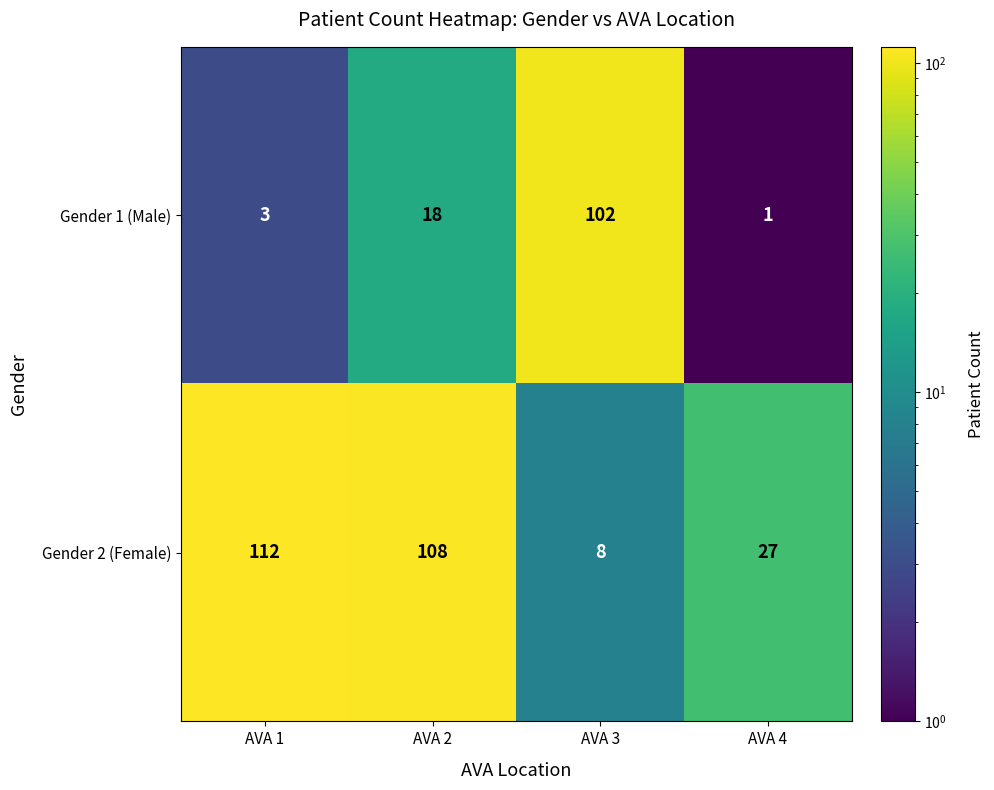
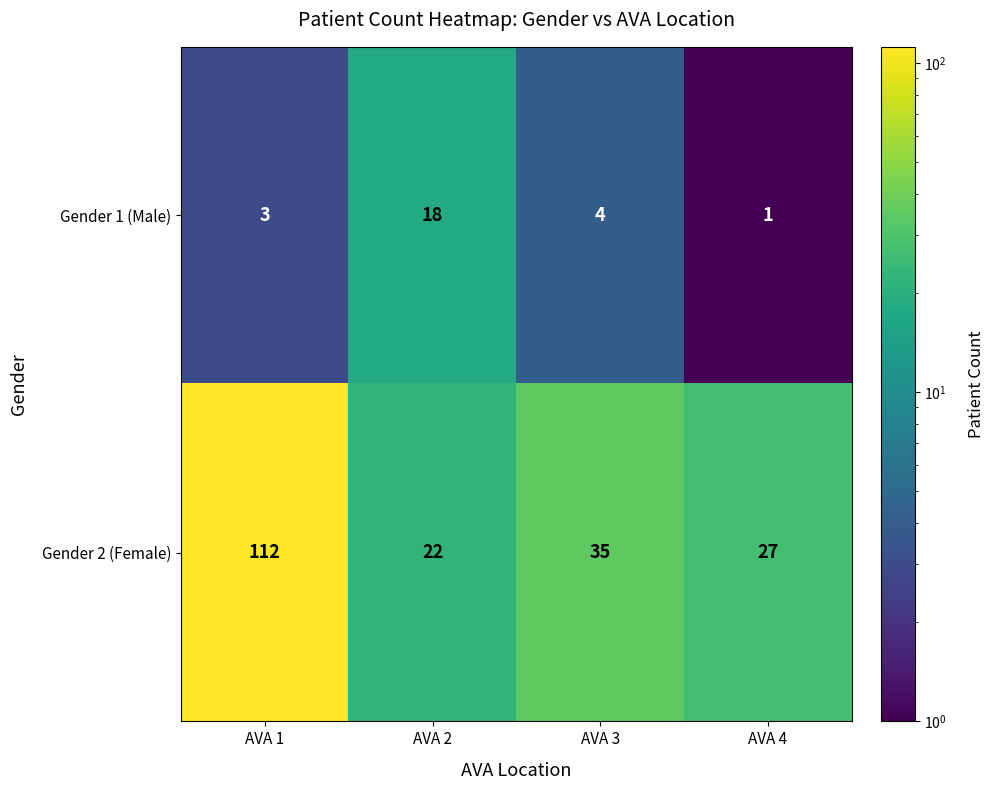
Gender 1 (Male), AVA 3: 102 -> 4
Gender 2 (Female), AVA 2: 108 -> 22
Gender 2 (Female), AVA 3: 8 -> 35
